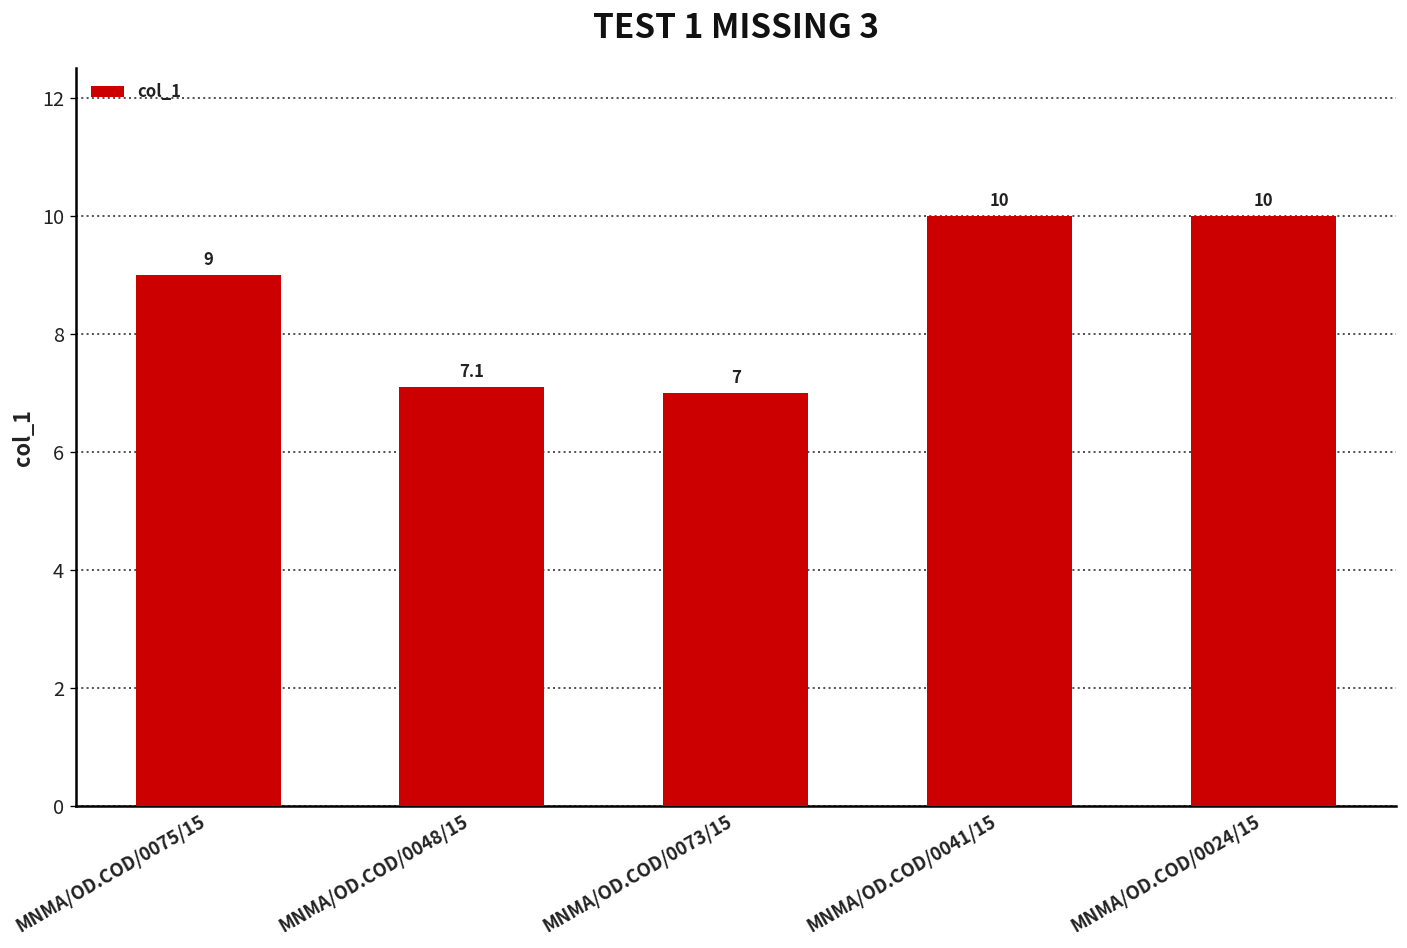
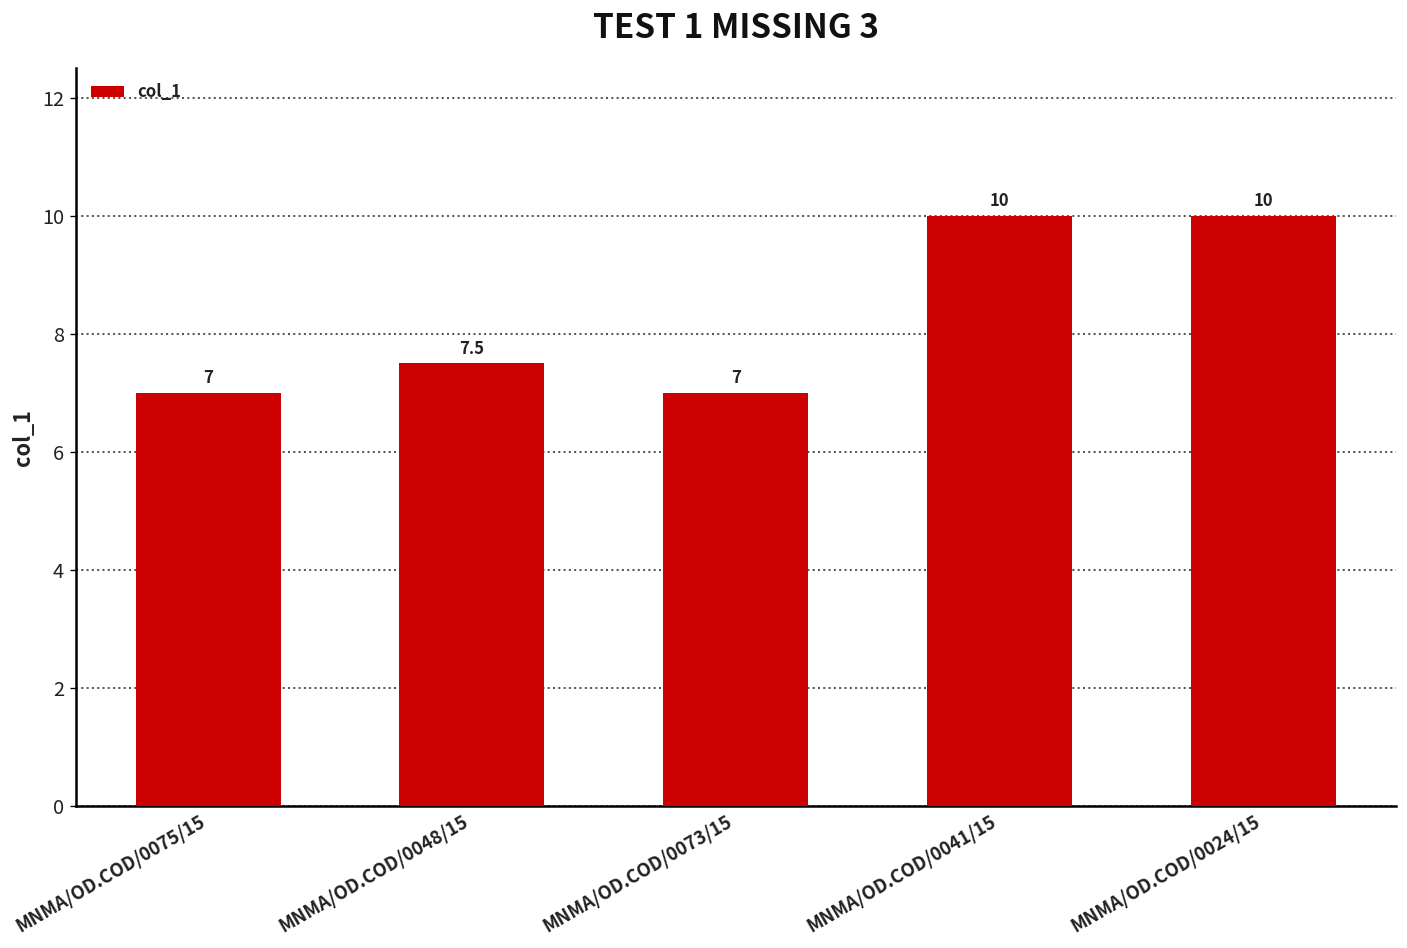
MNMA/OD.COD/0075/15: 9 -> 7
MNMA/OD.COD/0048/15: 7.1 -> 7.5
